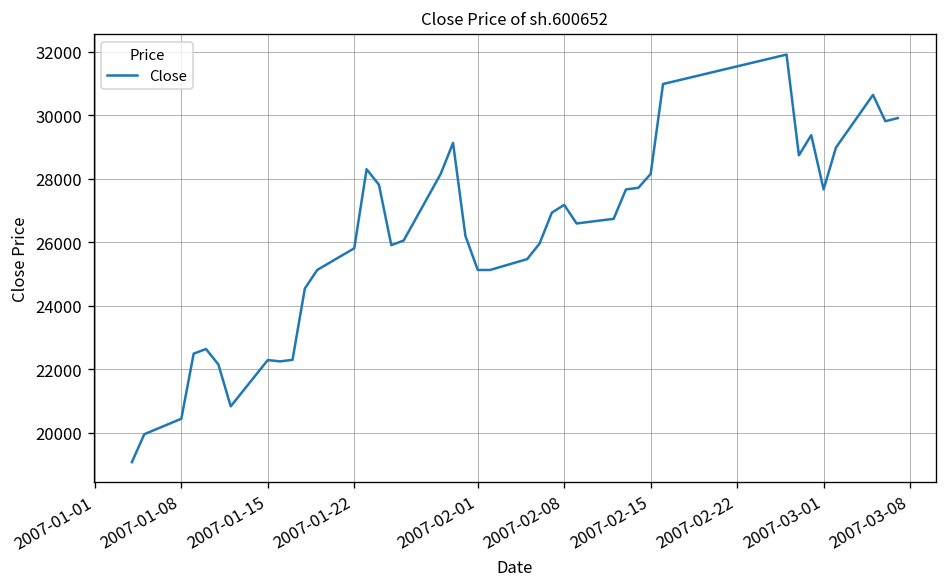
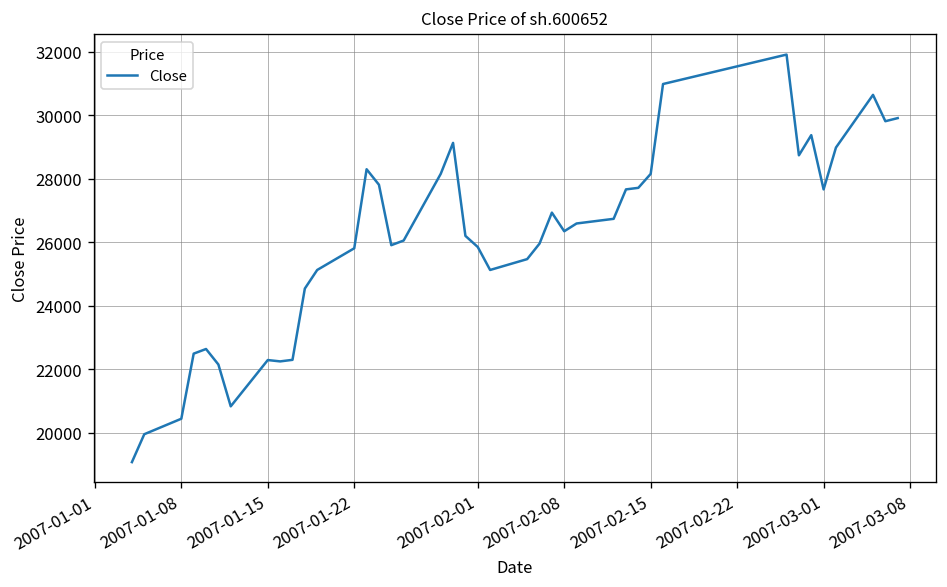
2007-02-01: 25100 -> 25900
2007-02-08: 27200 -> 26400
